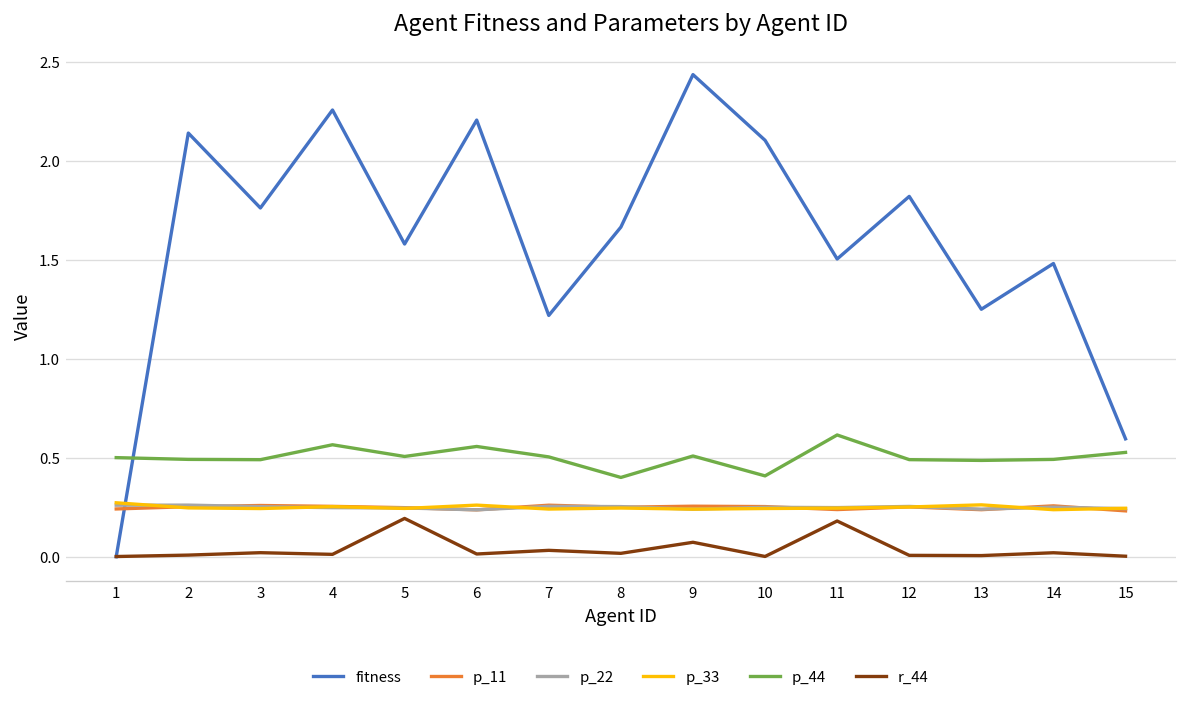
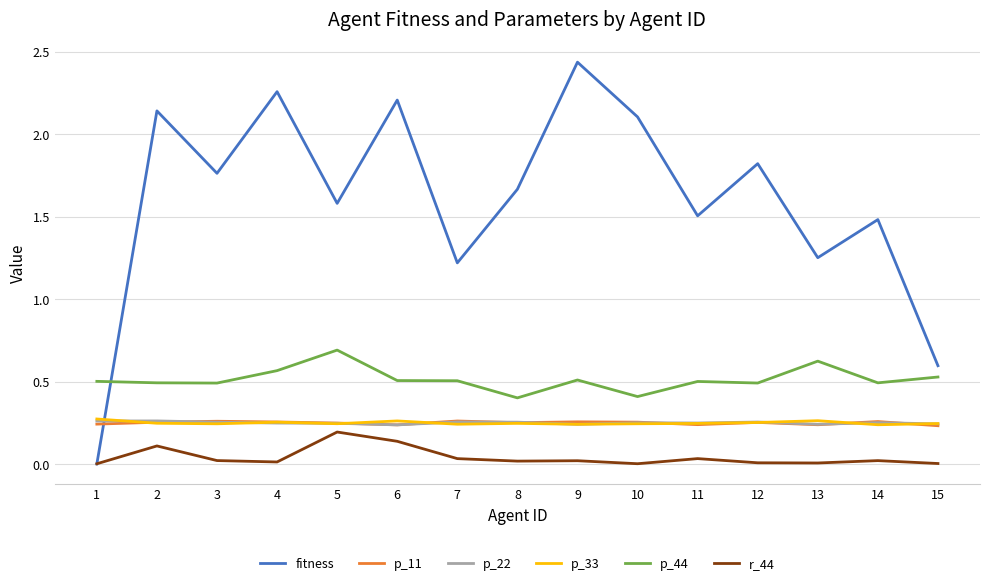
r_44, 2: 0.01 -> 0.11
p_44, 5: 0.51 -> 0.69
p_44, 6: 0.56 -> 0.51
r_44, 6: 0.01 -> 0.14
r_44, 9: 0.07 -> 0.02
p_44, 11: 0.62 -> 0.50
r_44, 11: 0.18 -> 0.03
p_44, 13: 0.49 -> 0.62
